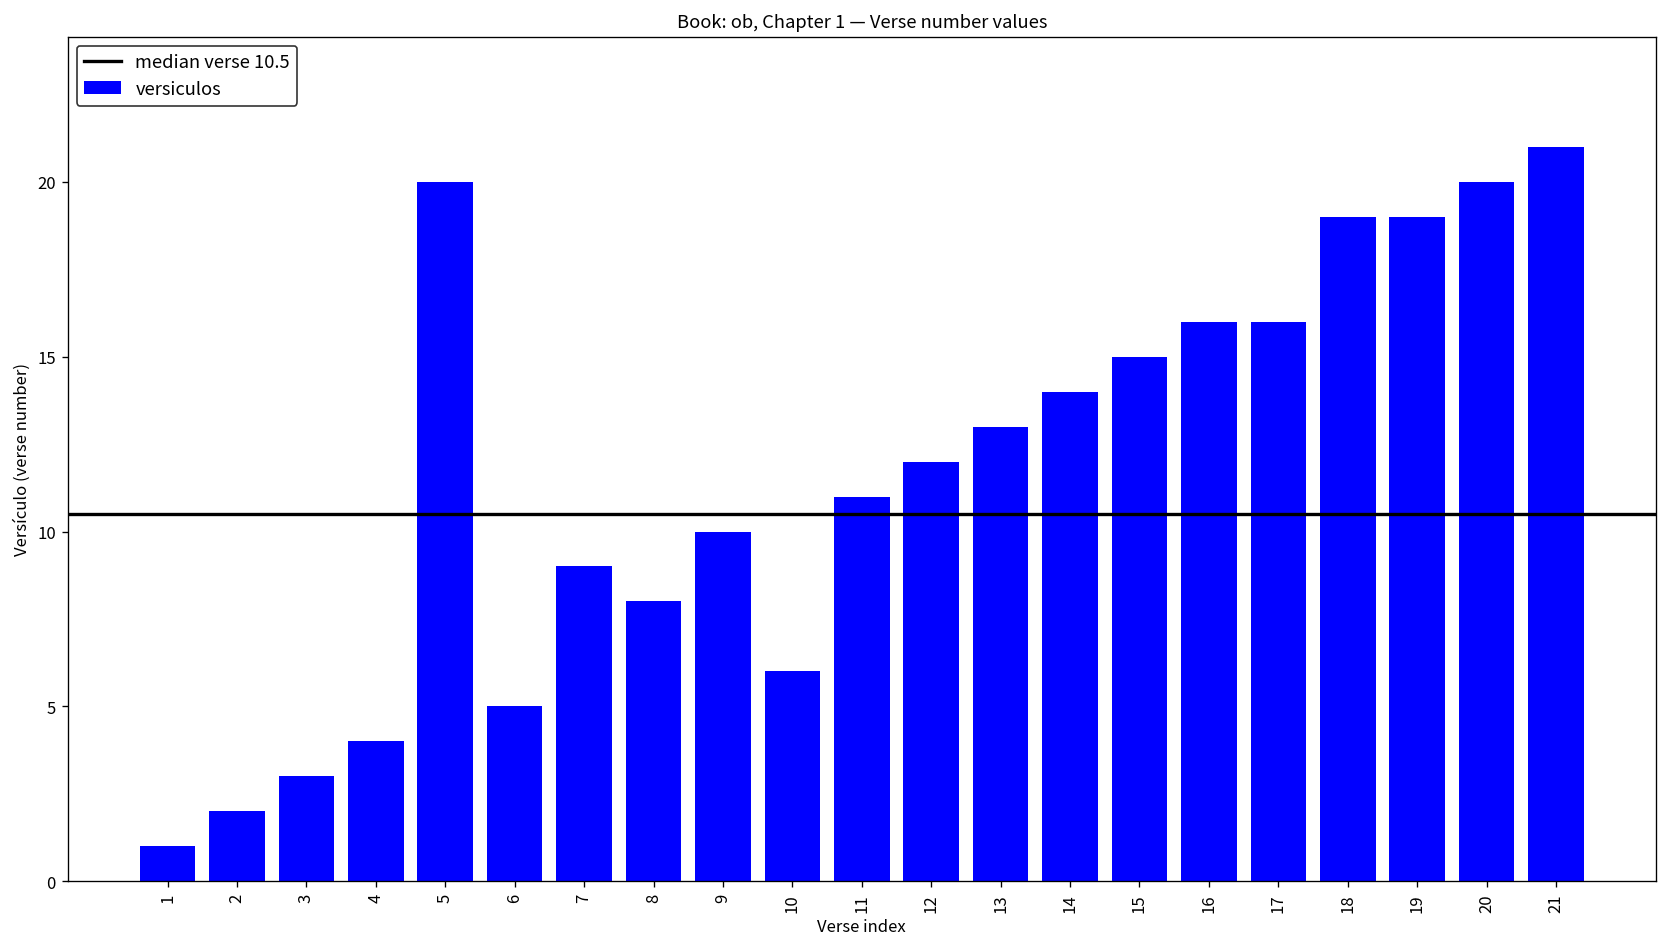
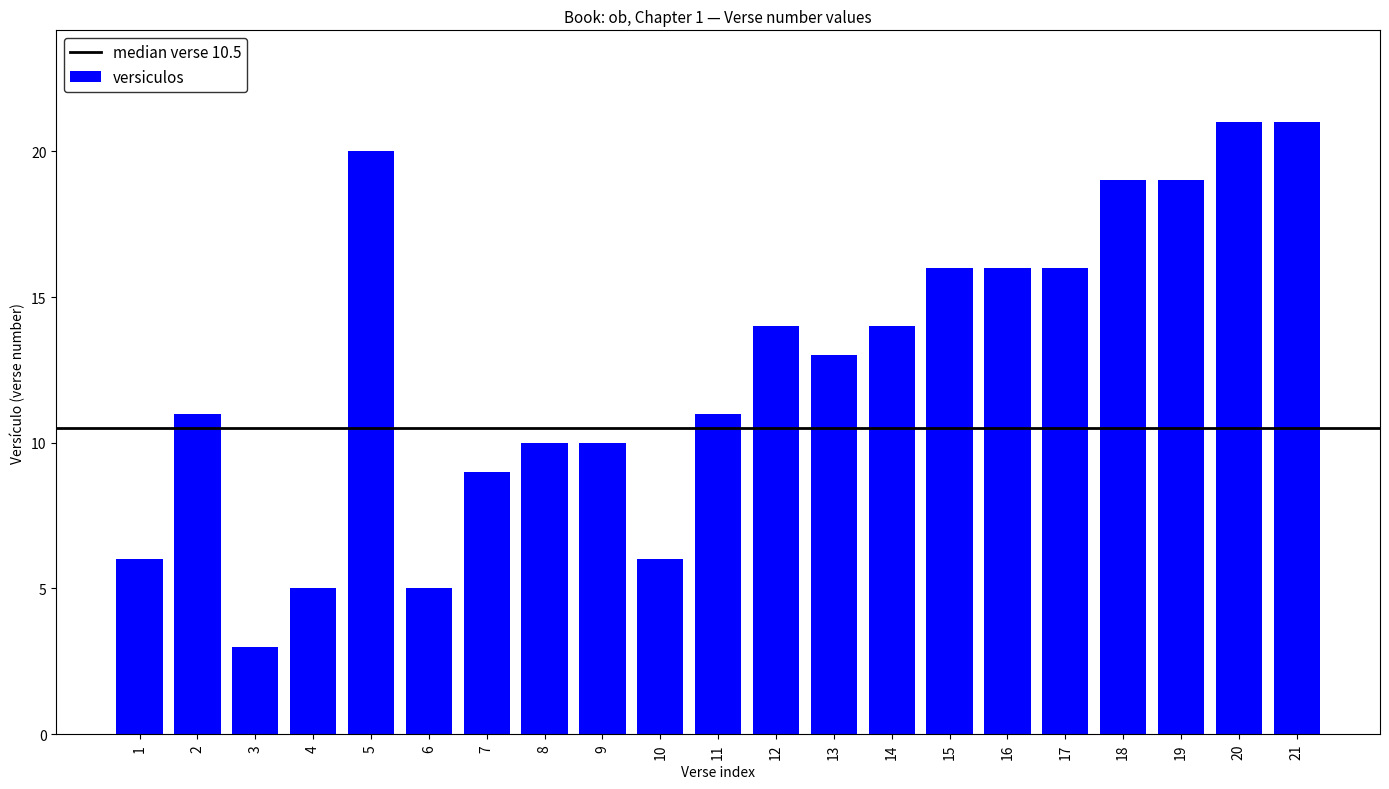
1: 1 -> 6
2: 2 -> 11
4: 4 -> 5
8: 8 -> 10
12: 12 -> 14
15: 15 -> 16
20: 20 -> 21
